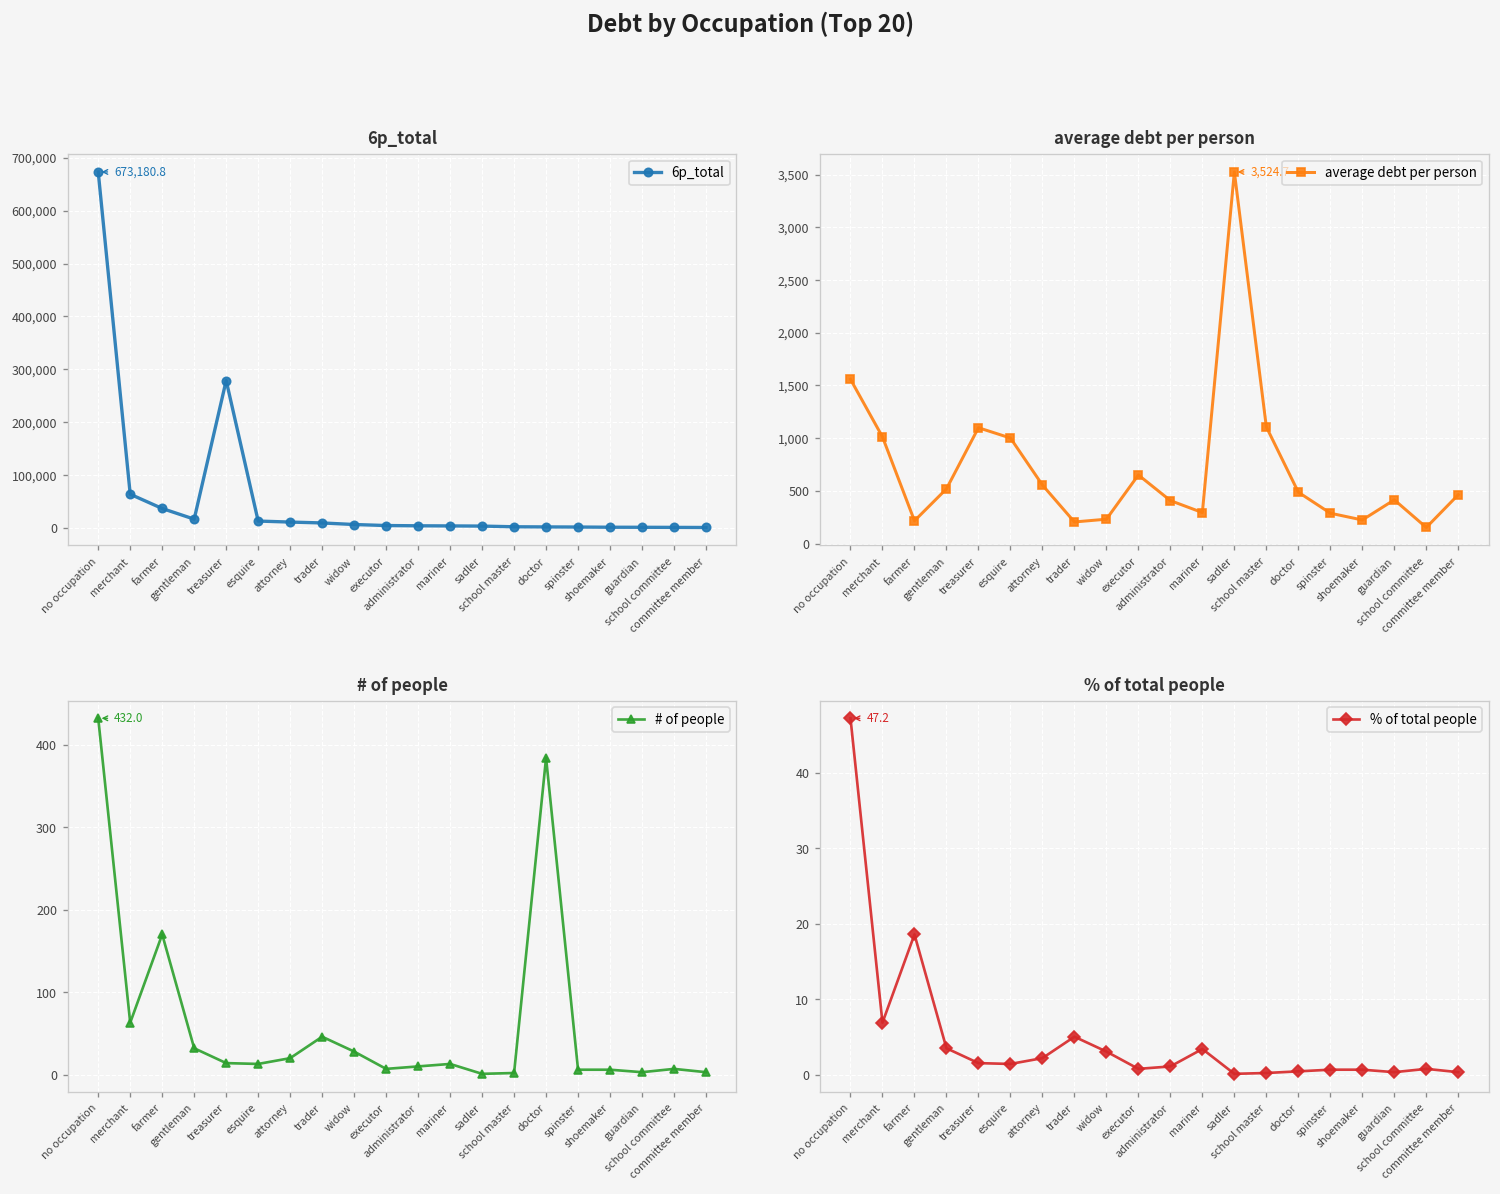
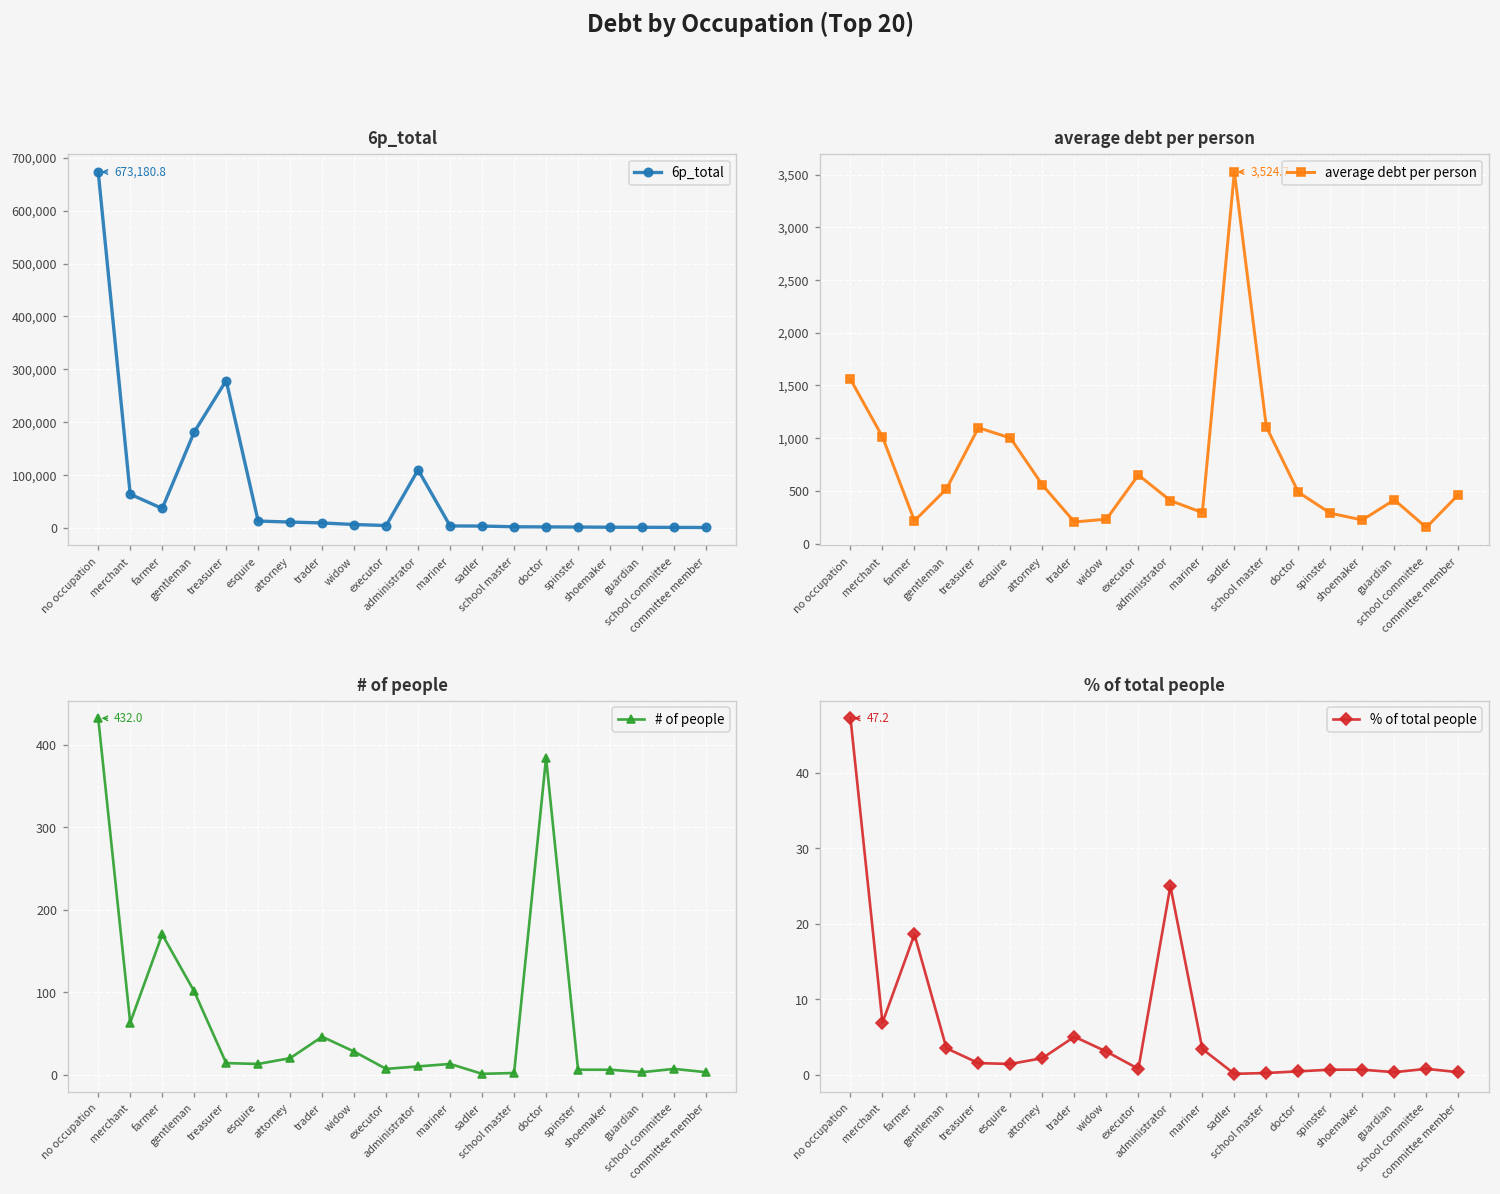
6p_total, gentleman: 20,000 -> 180,000
6p_total, administrator: 0 -> 110,000
# of people, gentleman: 30 -> 100
% of total people, administrator: 1 -> 25
